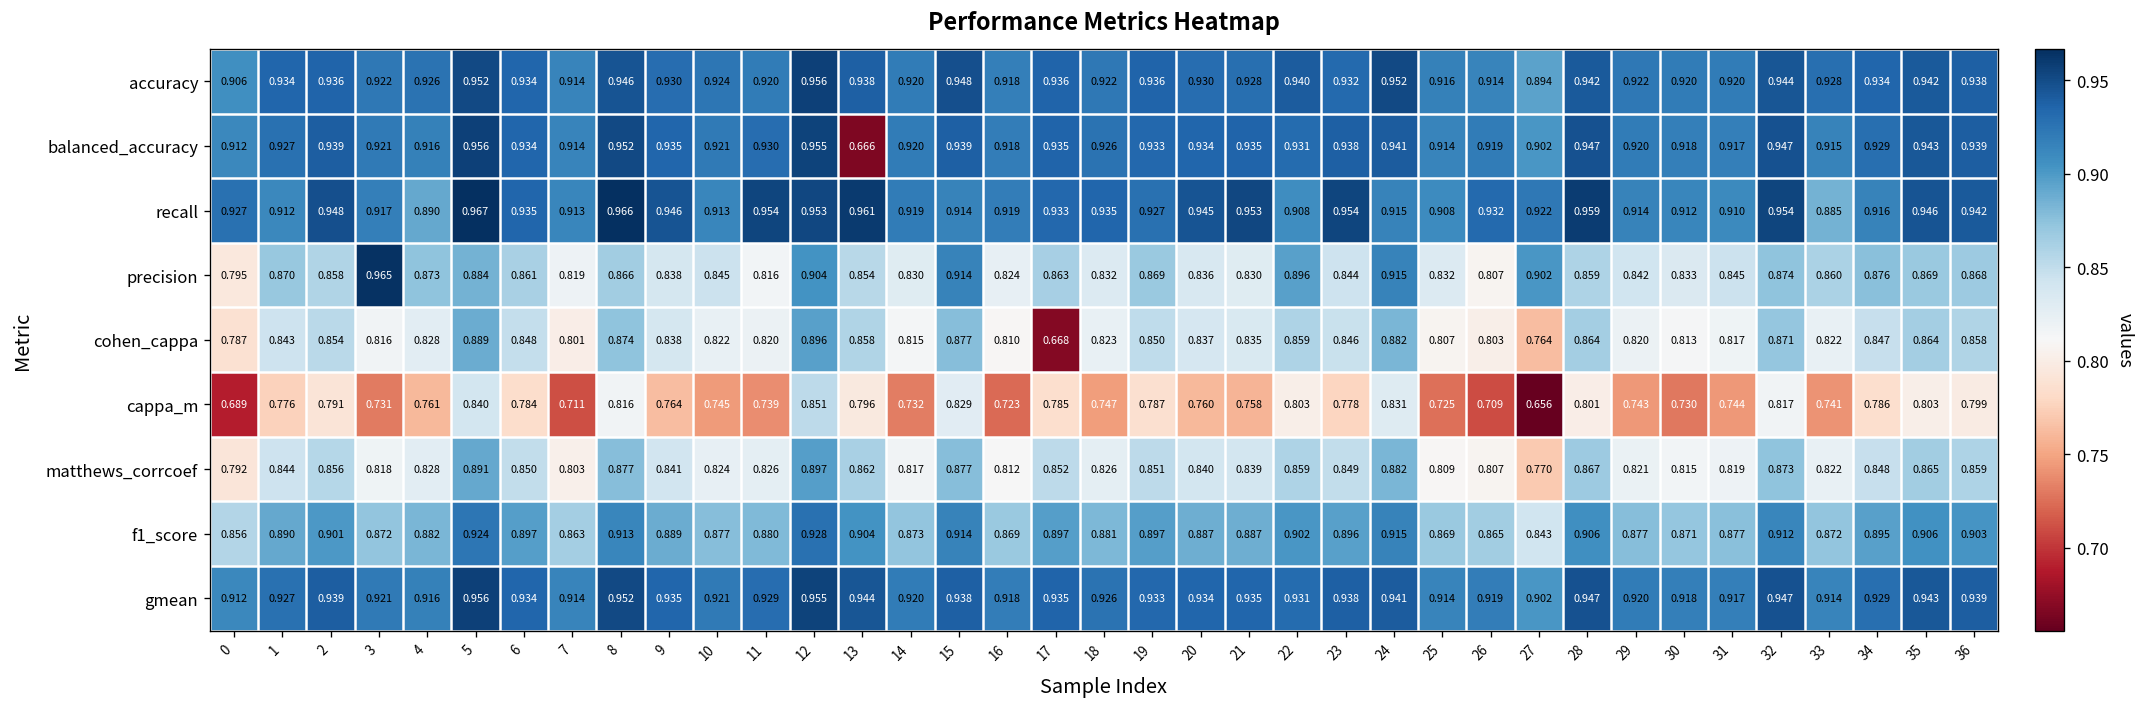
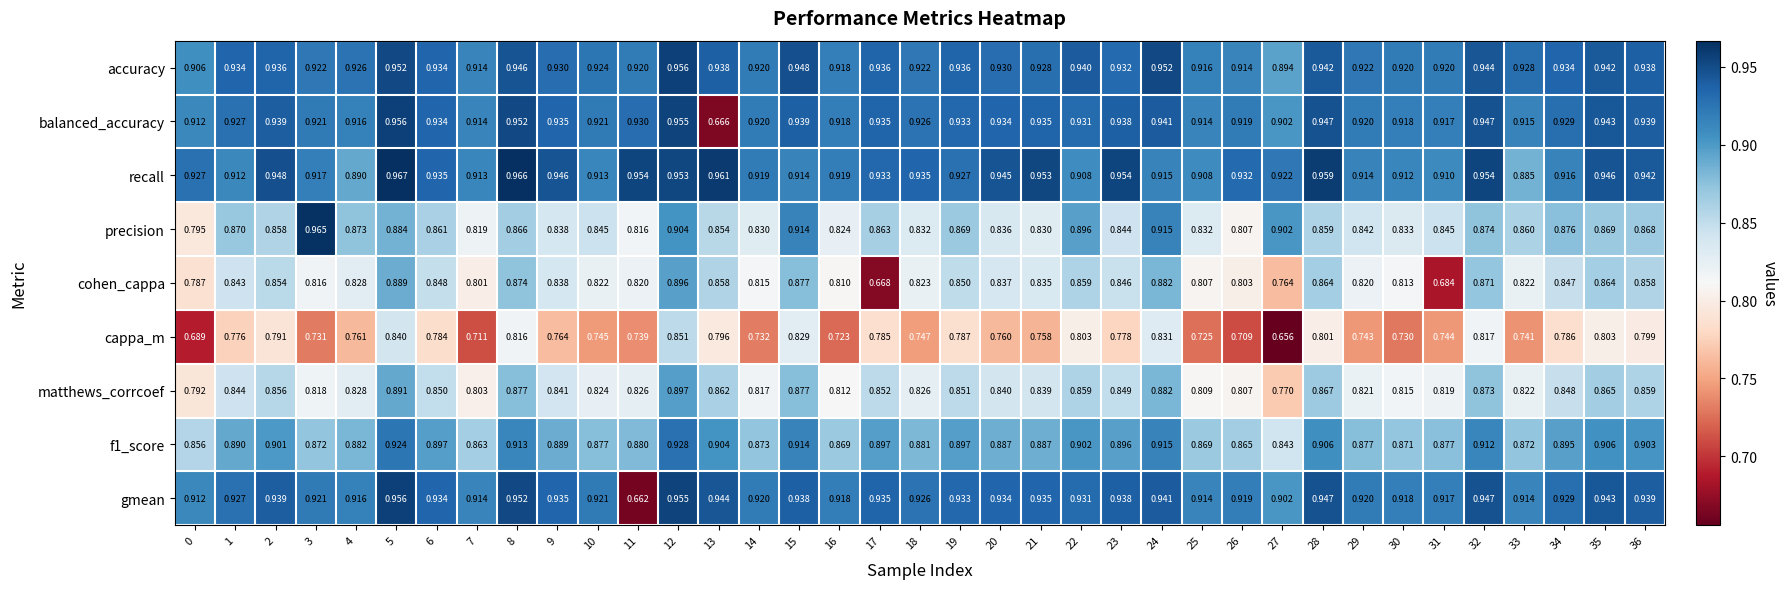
cohen_cappa, 31: 0.817 -> 0.684
gmean, 11: 0.929 -> 0.662
